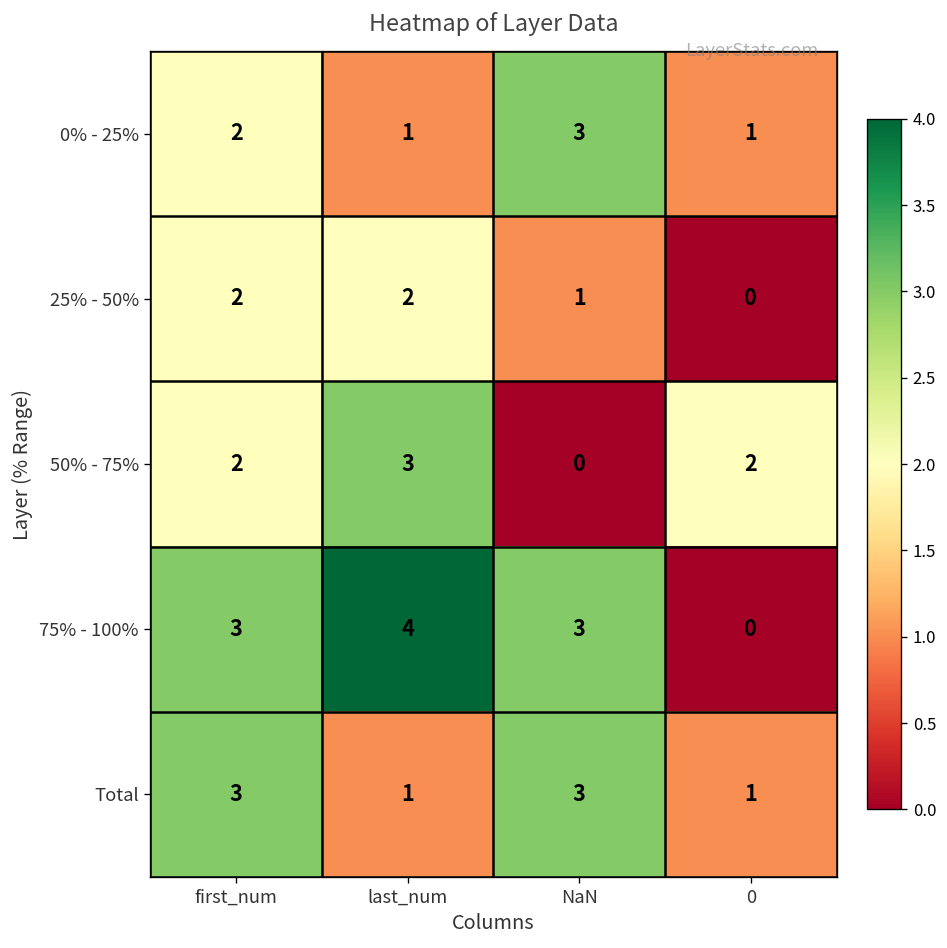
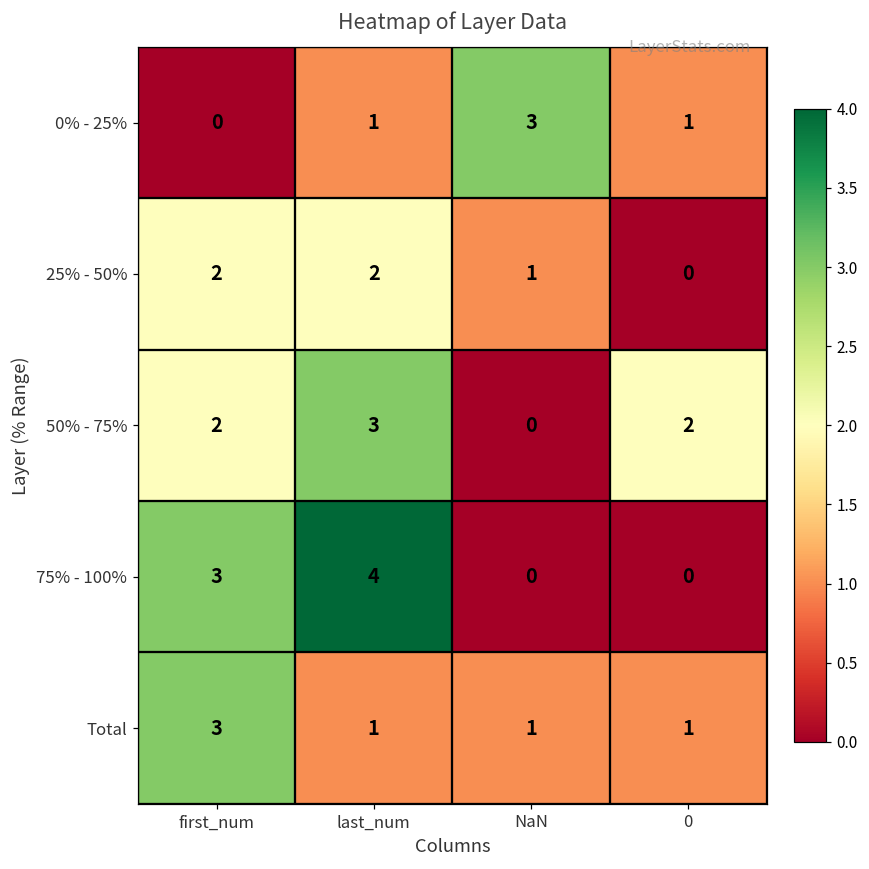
0% - 25%, first_num: 2 -> 0
75% - 100%, NaN: 3 -> 0
Total, NaN: 3 -> 1
